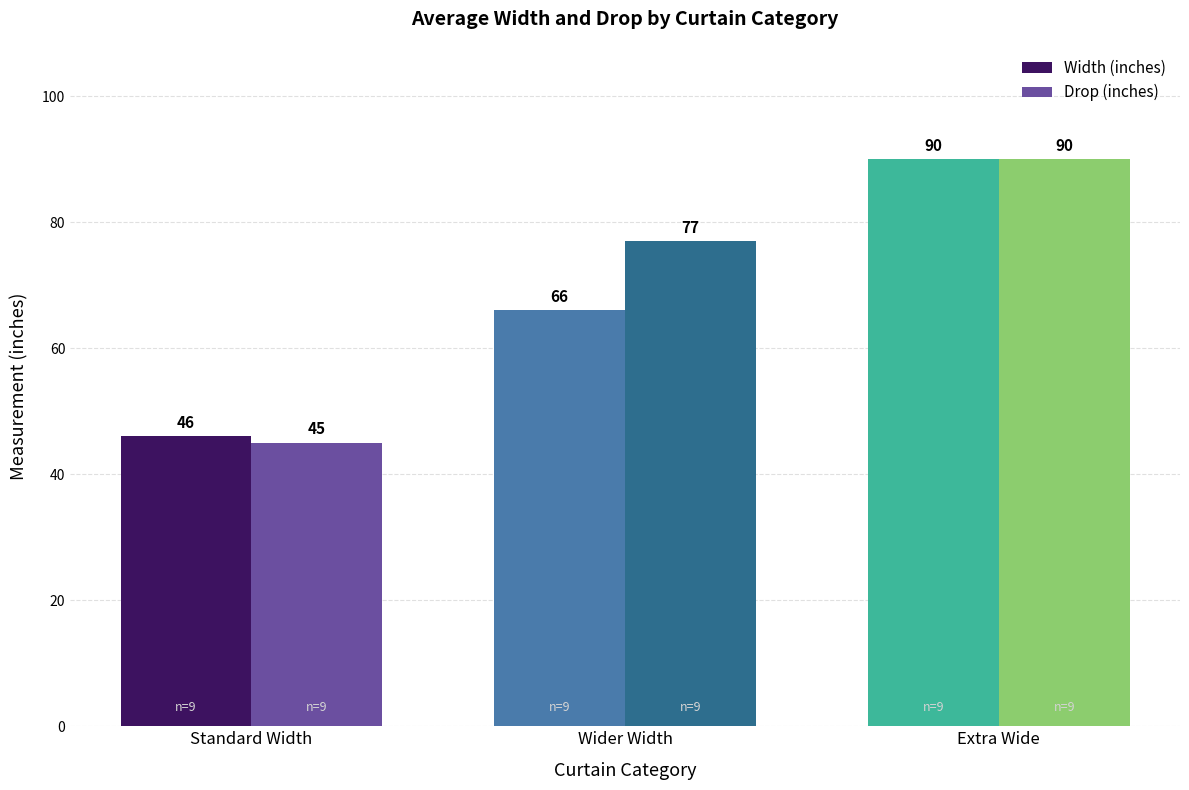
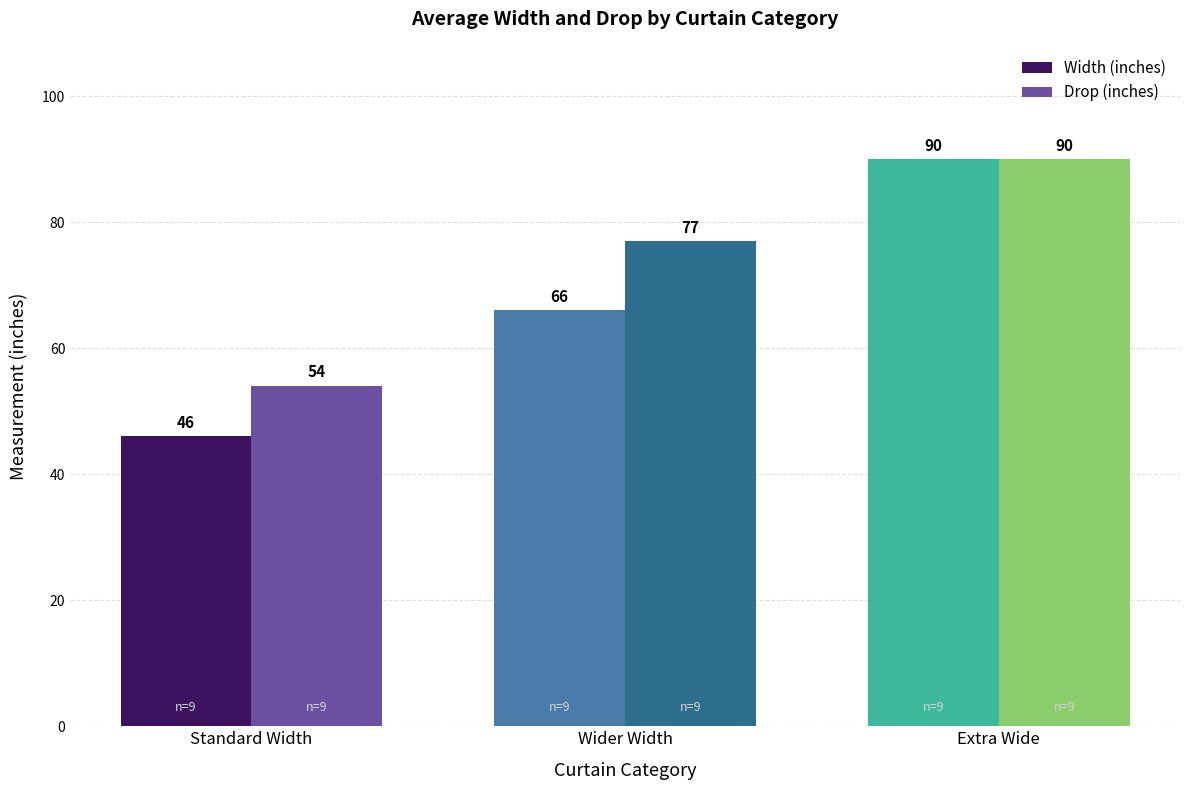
Drop (inches), Standard Width: 45 -> 54
